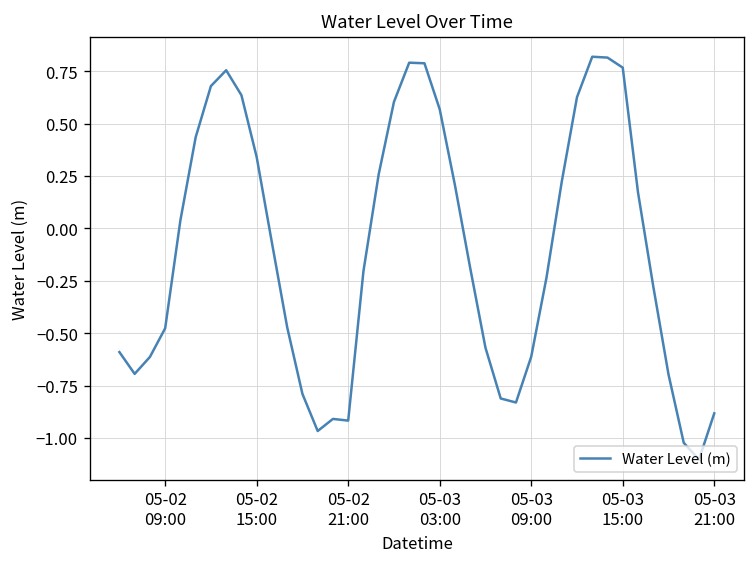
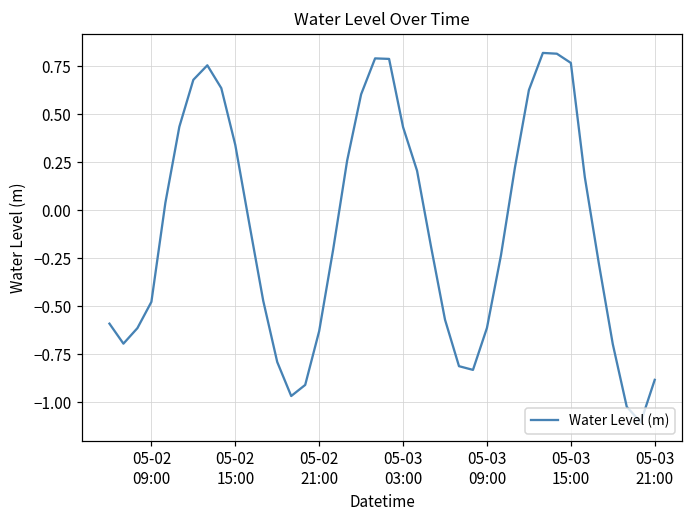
05-02 21:00: -0.92 -> -0.63
05-03 03:00: 0.57 -> 0.43
